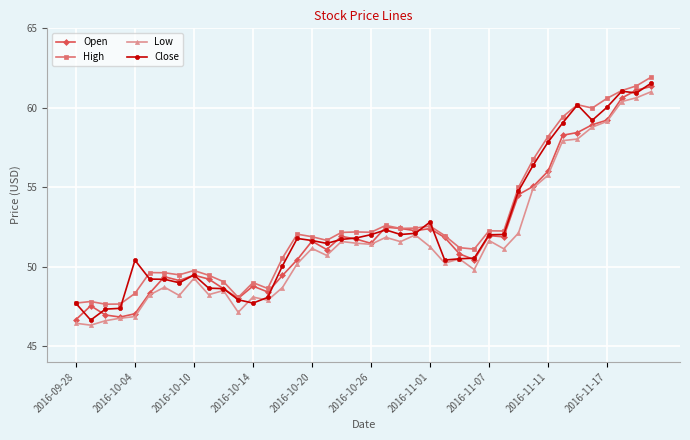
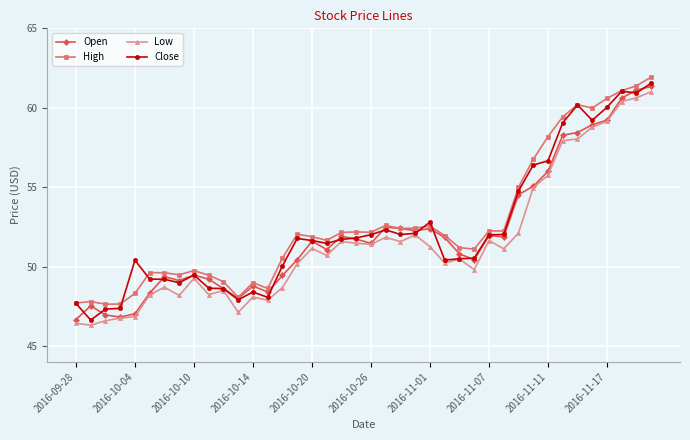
Close, 2016-10-14: 47.7 -> 48.4
Close, 2016-11-11: 57.8 -> 56.7
